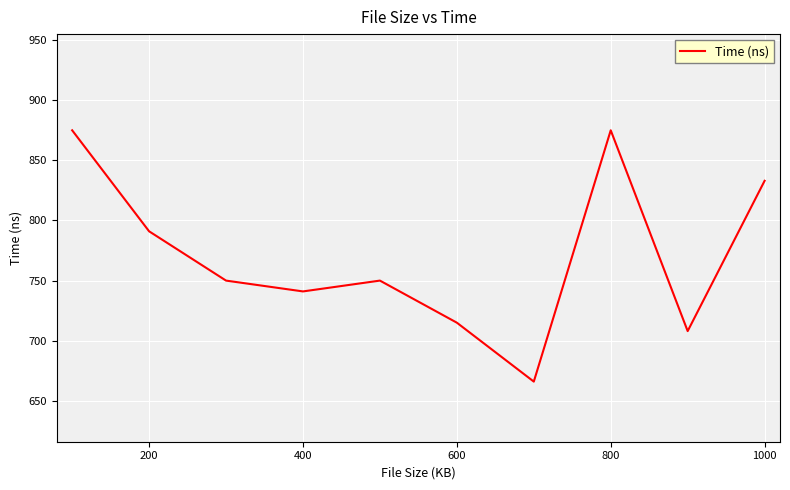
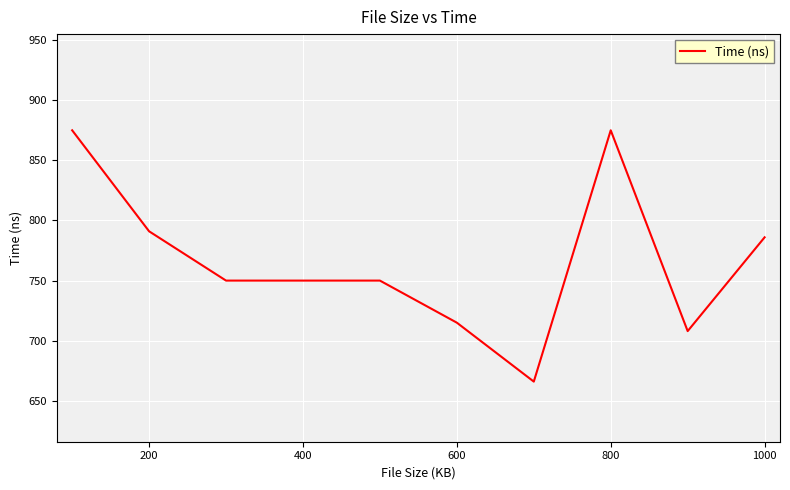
400: 741 -> 750
1000: 833 -> 786
